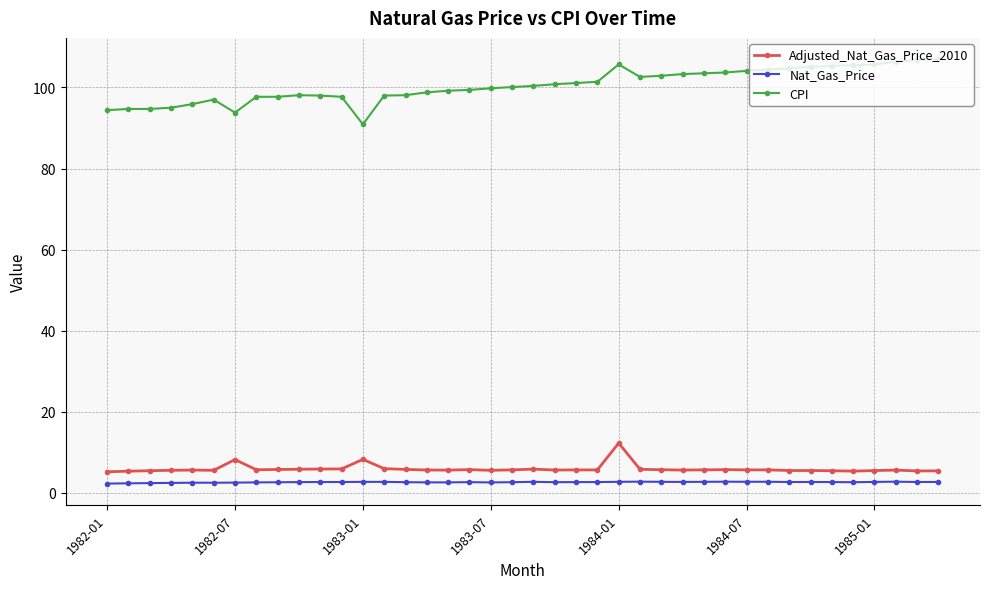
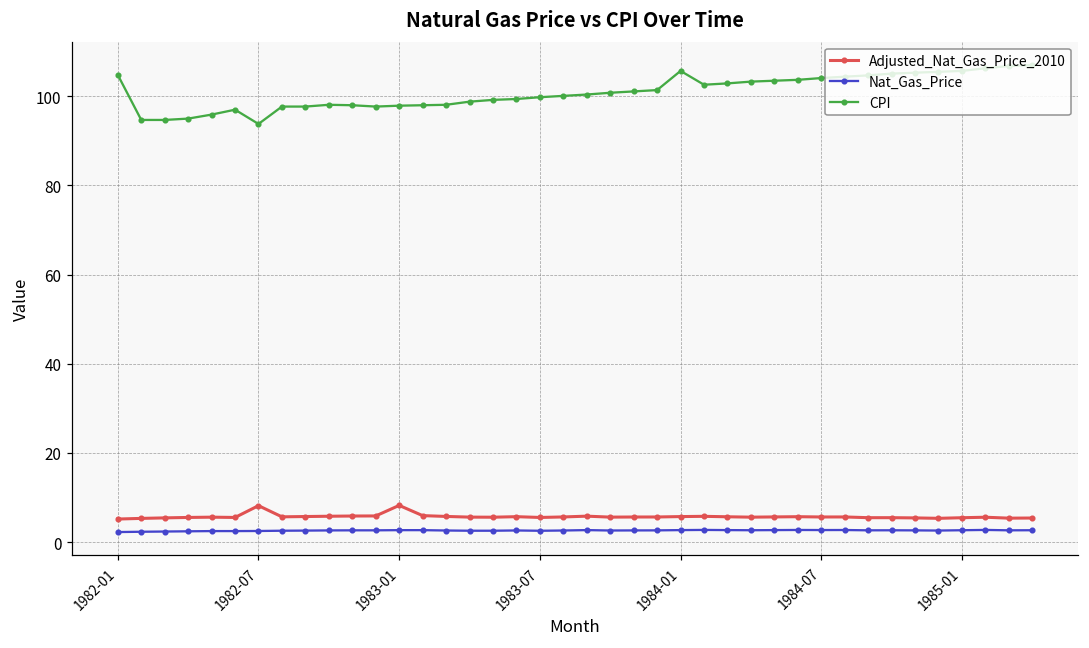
CPI, 1982-01: 94 -> 105
CPI, 1983-01: 91 -> 98
Adjusted_Nat_Gas_Price_2010, 1984-01: 12 -> 6
